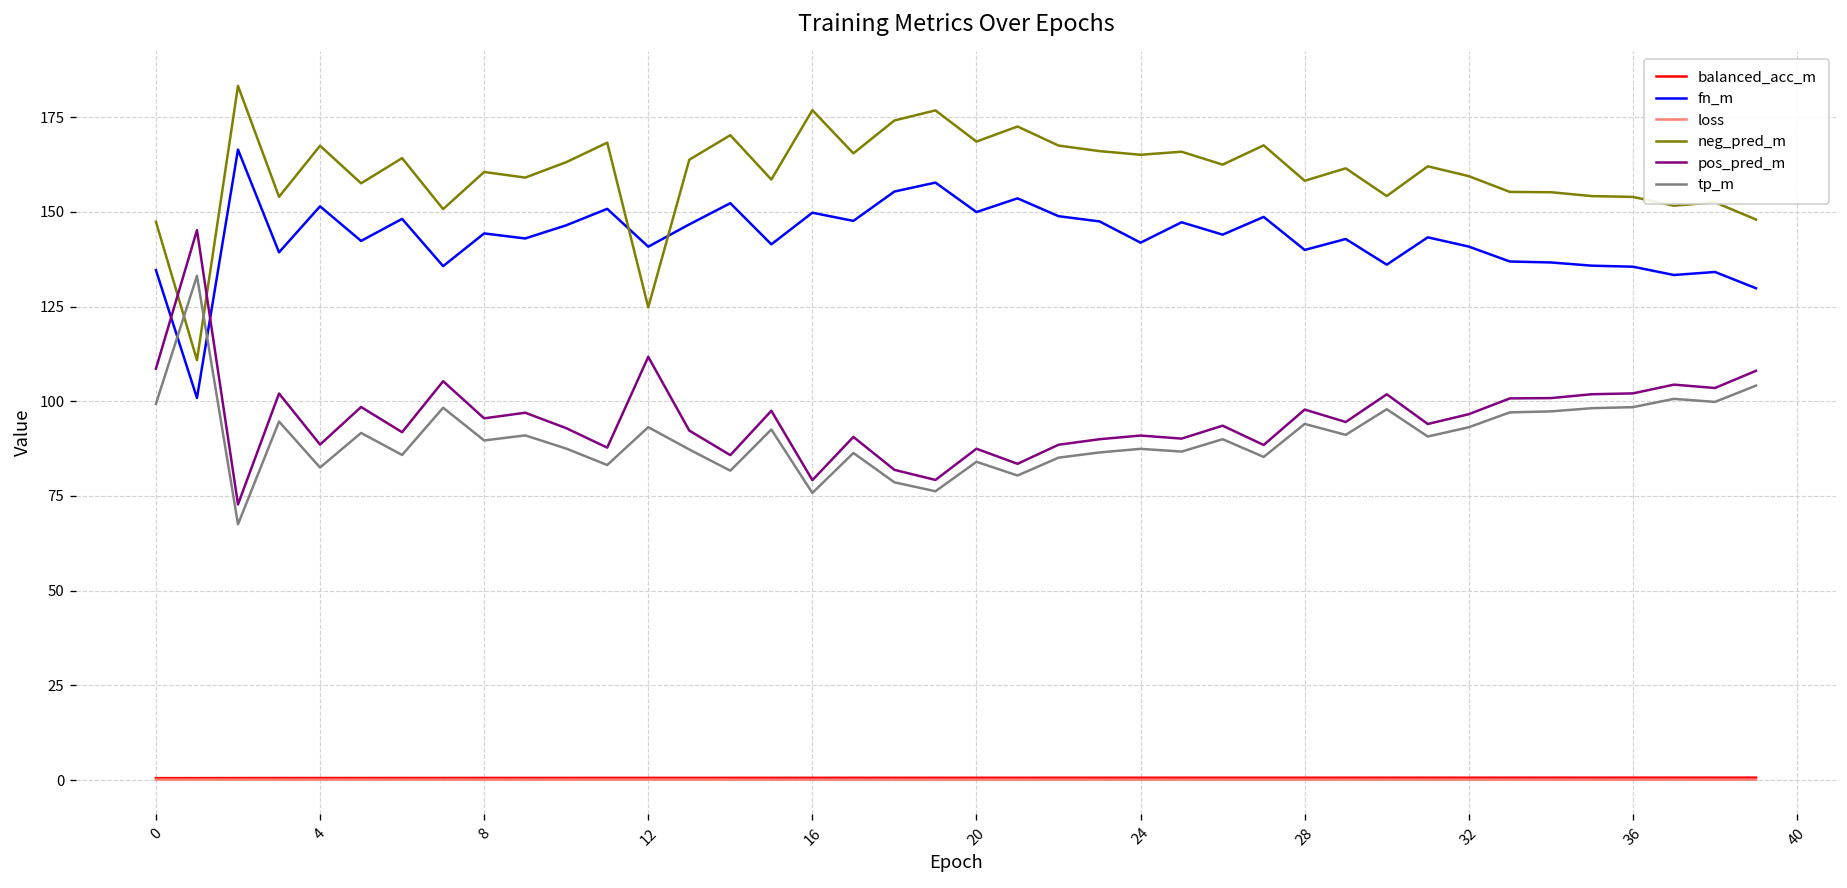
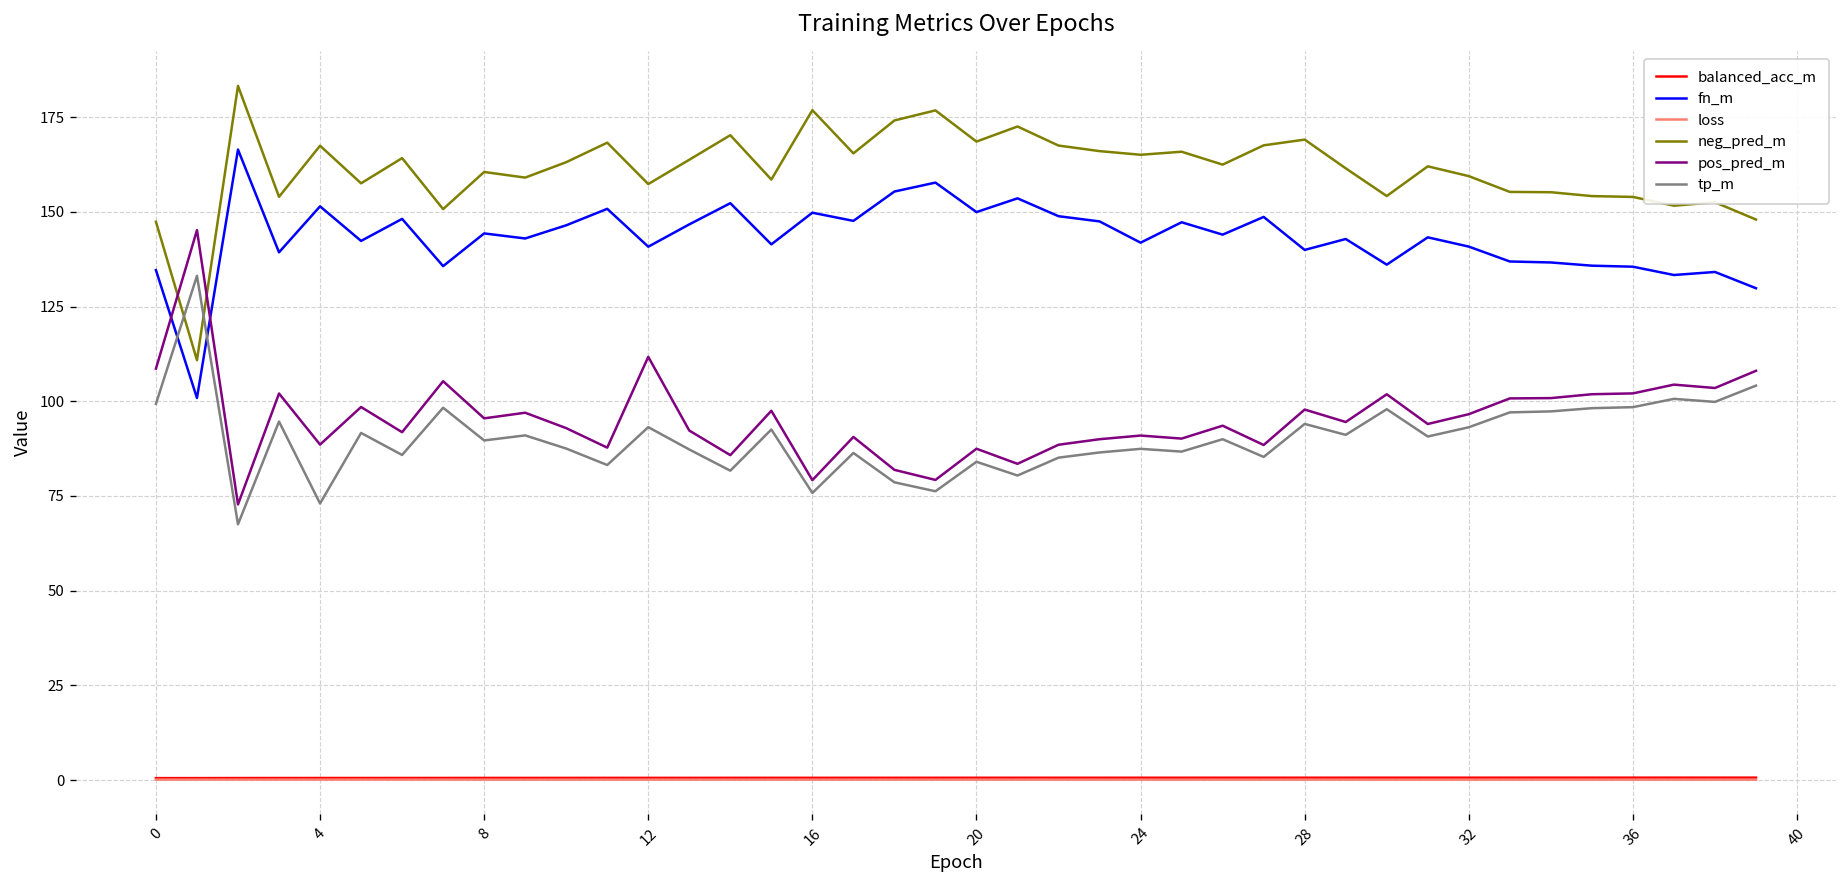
tp_m, 4: 82 -> 73
neg_pred_m, 12: 125 -> 157
neg_pred_m, 28: 158 -> 169
